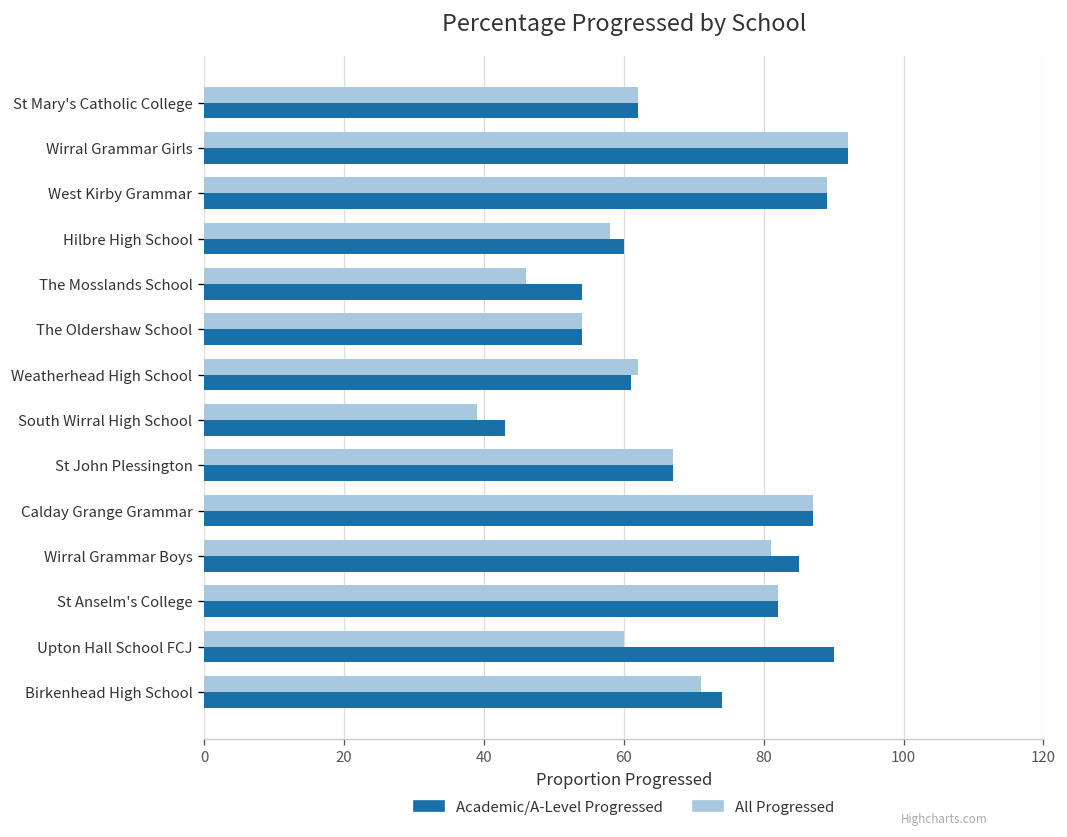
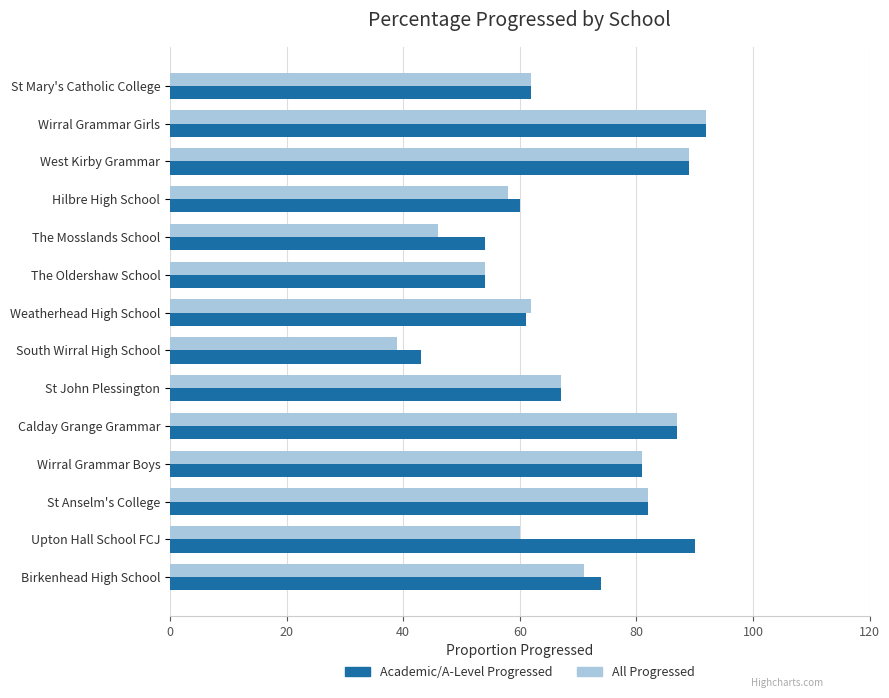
Academic/A-Level Progressed, Wirral Grammar Boys: 85 -> 81
